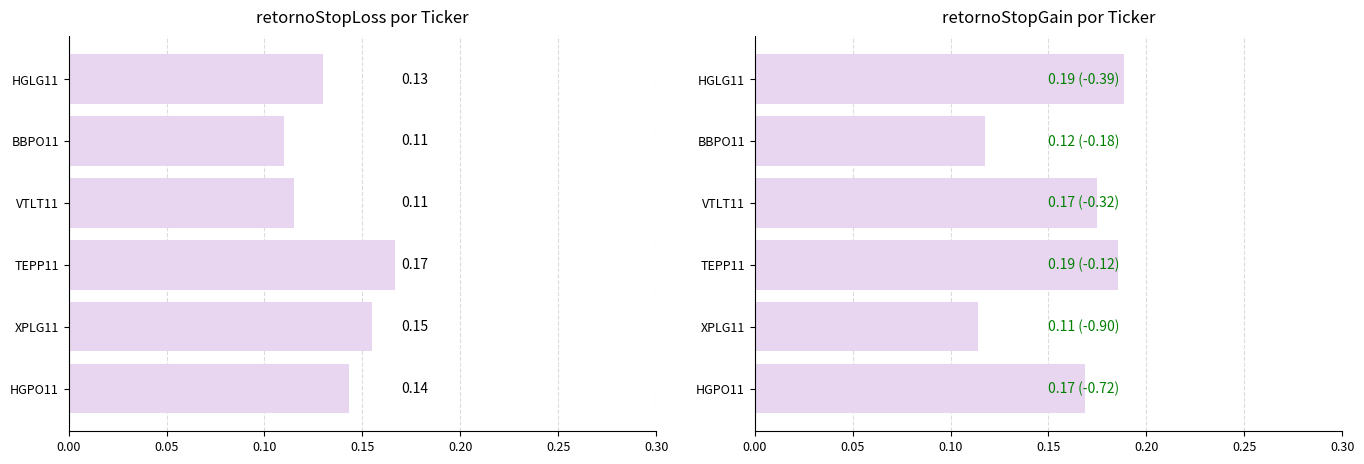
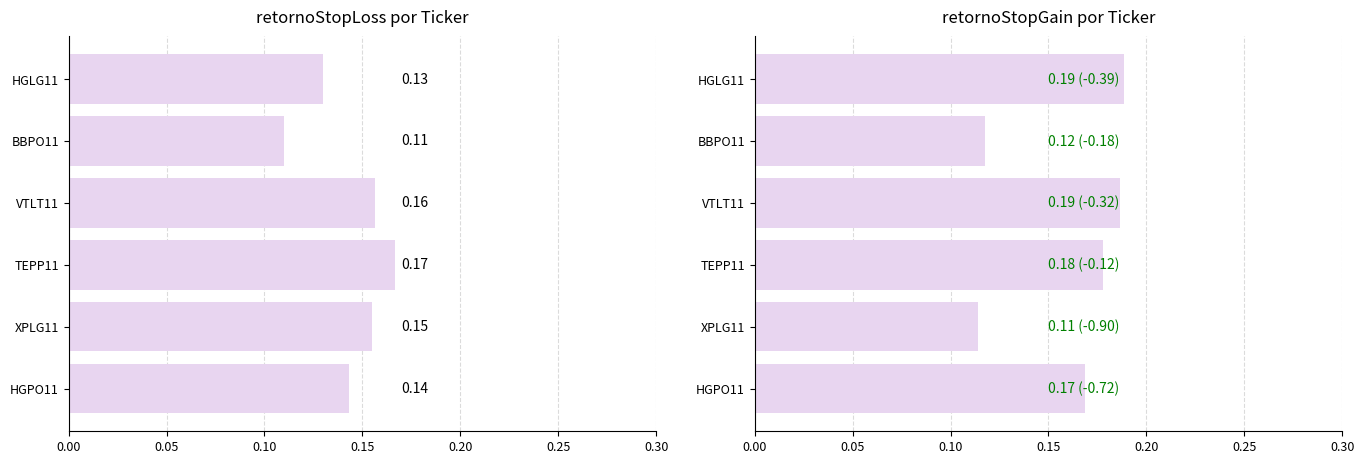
retornoStopLoss por Ticker, VTLT11: 0.11 -> 0.16
retornoStopGain por Ticker, VTLT11: 0.17 -> 0.19
retornoStopGain por Ticker, TEPP11: 0.19 -> 0.18
